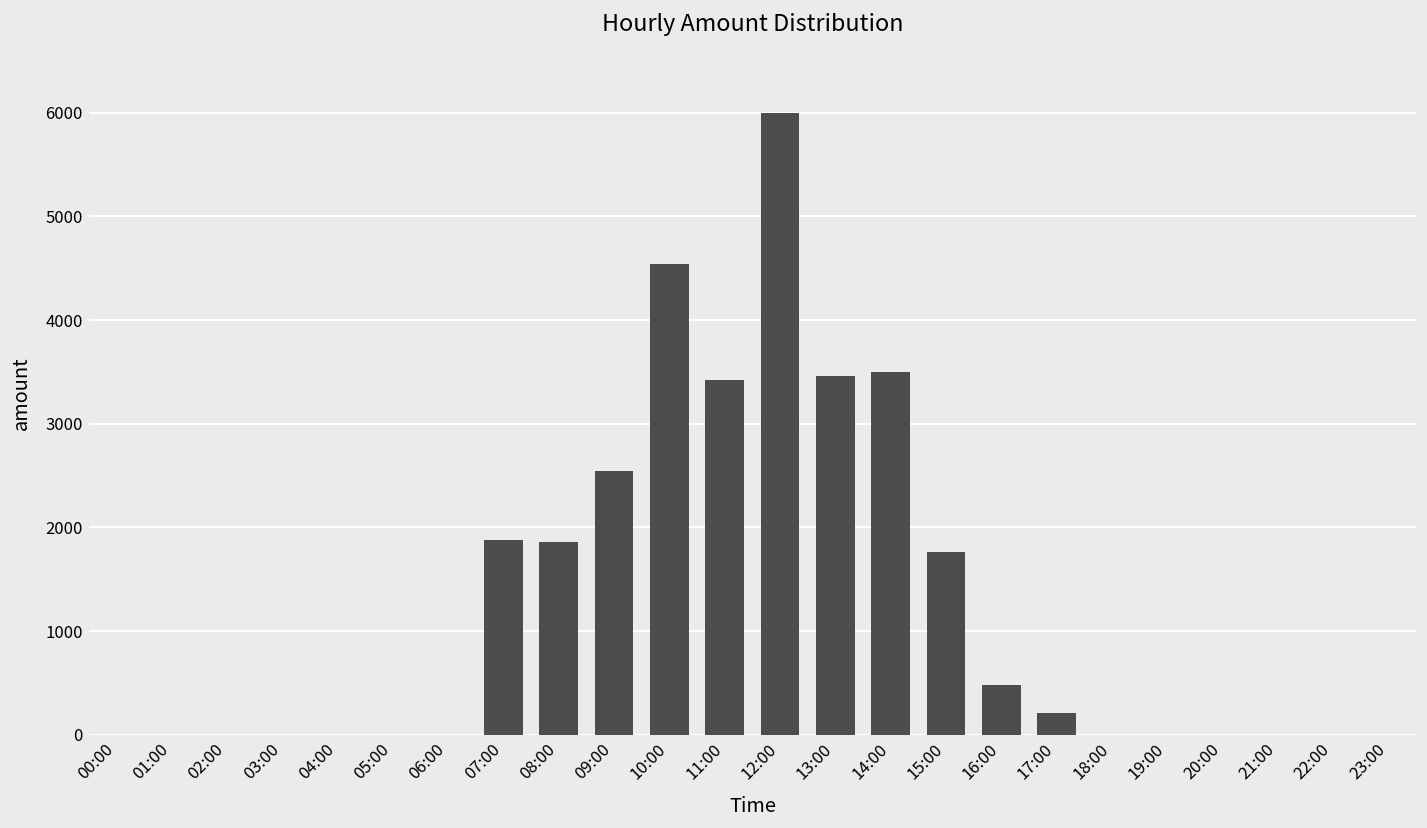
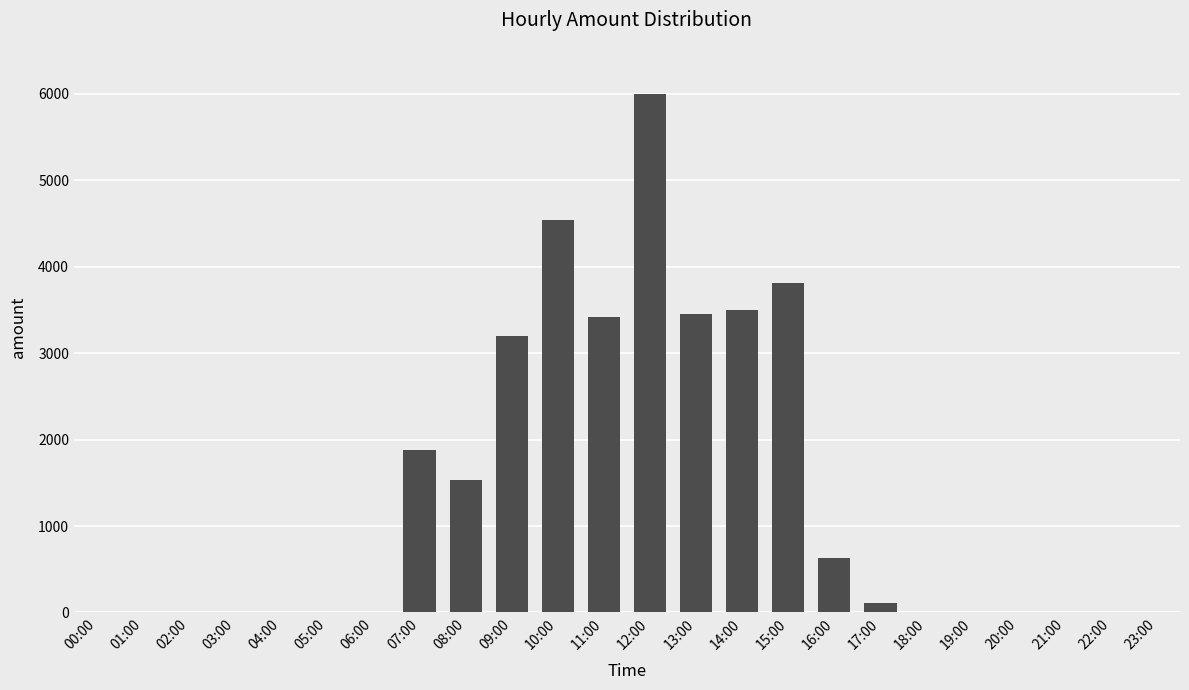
08:00: 1900 -> 1500
09:00: 2500 -> 3200
15:00: 1800 -> 3800
16:00: 500 -> 600
17:00: 200 -> 100
